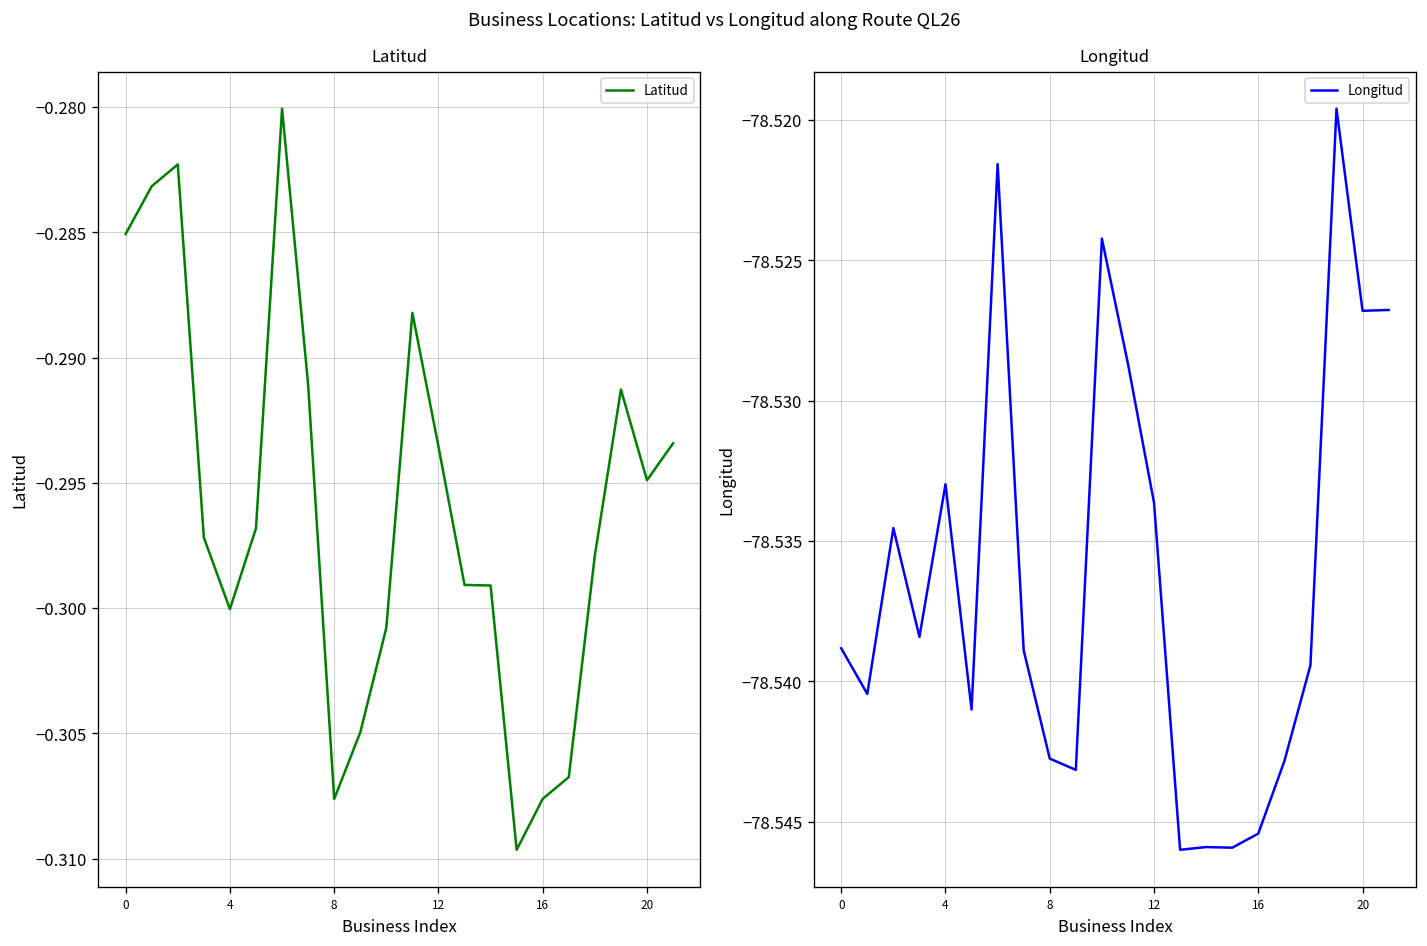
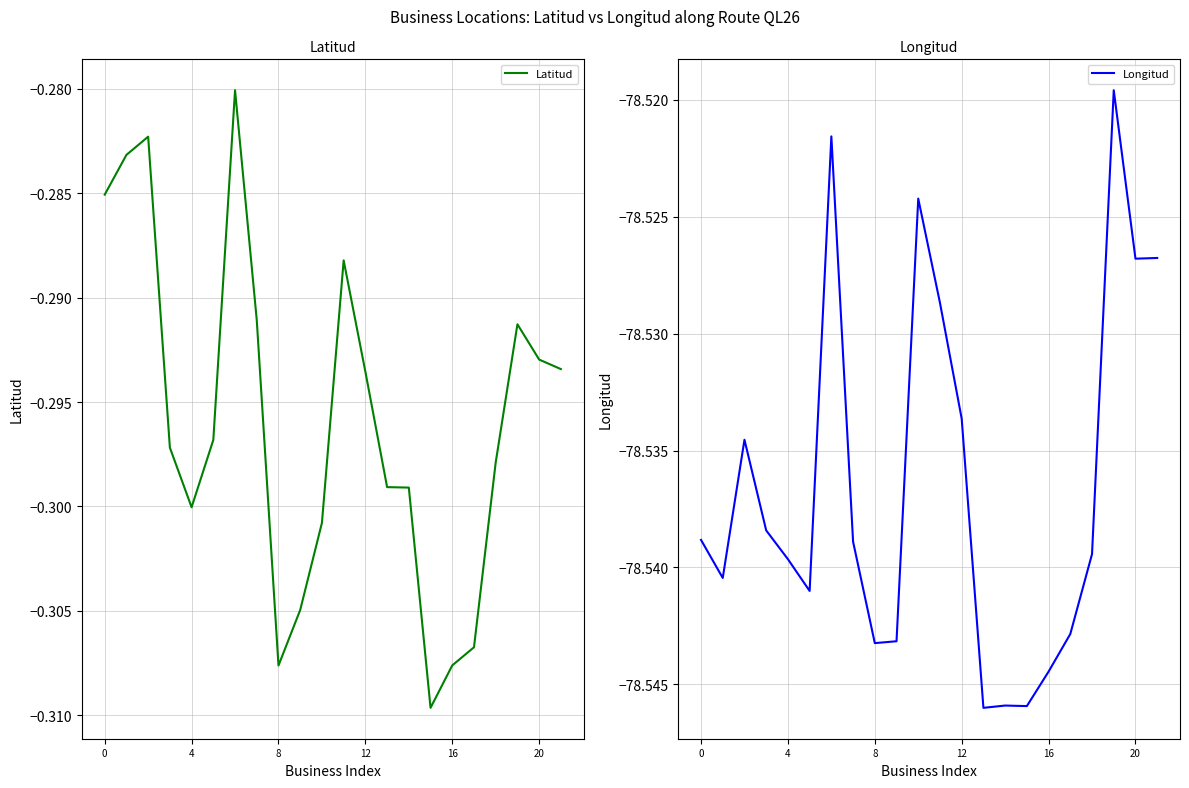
Latitud, 20: -0.2949 -> -0.2930
Longitud, 4: -78.5330 -> -78.5396
Longitud, 8: -78.5428 -> -78.5432
Longitud, 16: -78.5454 -> -78.5445
